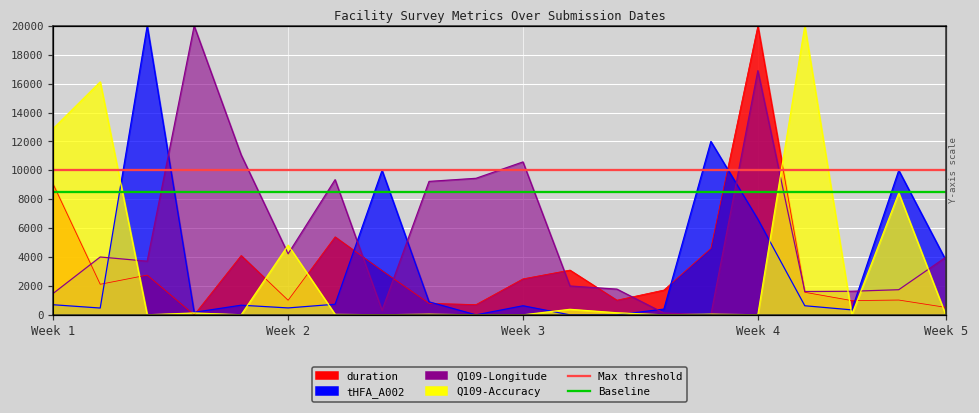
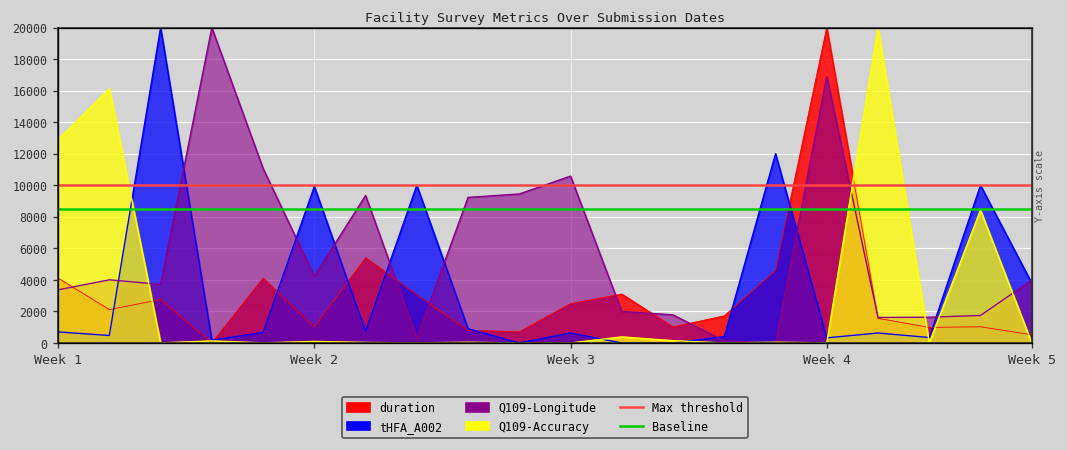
duration, Week 1: 9000 -> 4100
Q109-Longitude, Week 1: 1500 -> 3400
tHFA_A002, Week 2: 500 -> 9900
Q109-Accuracy, Week 2: 4800 -> 100
tHFA_A002, Week 4: 6600 -> 300
